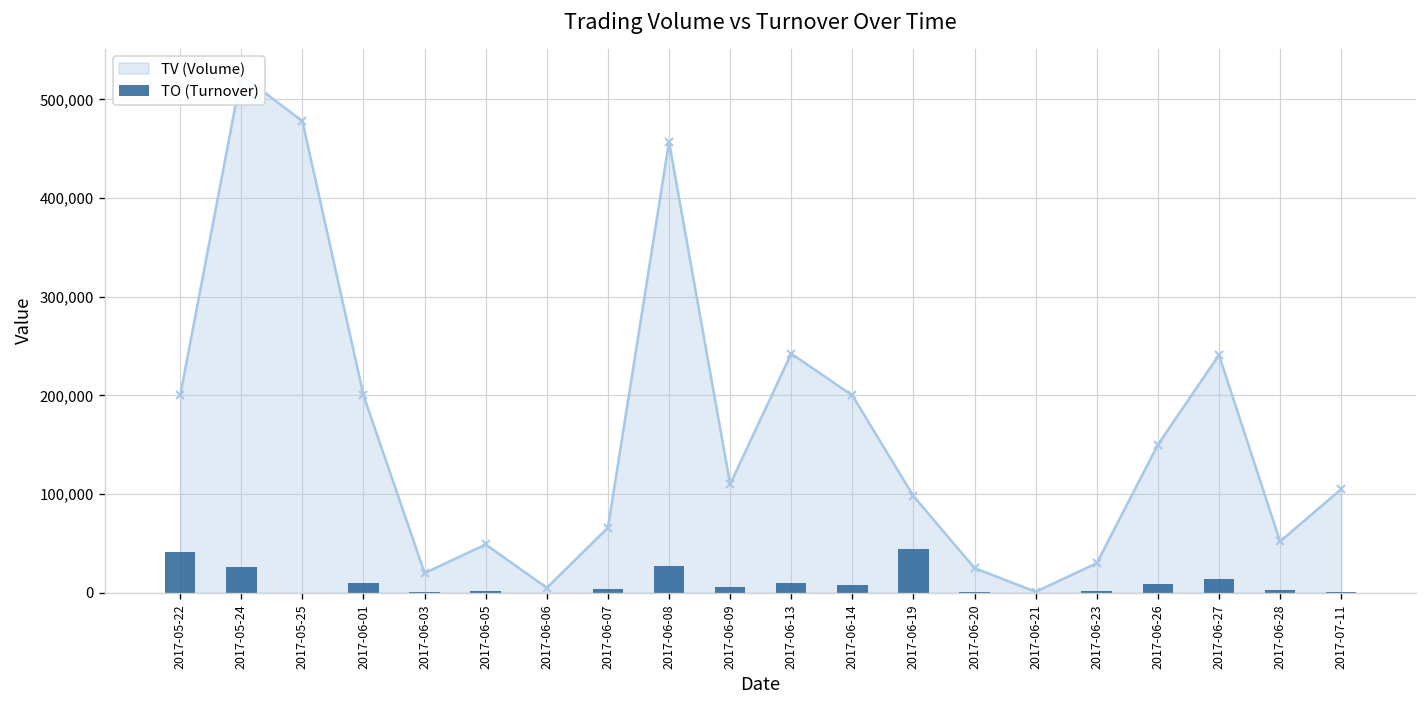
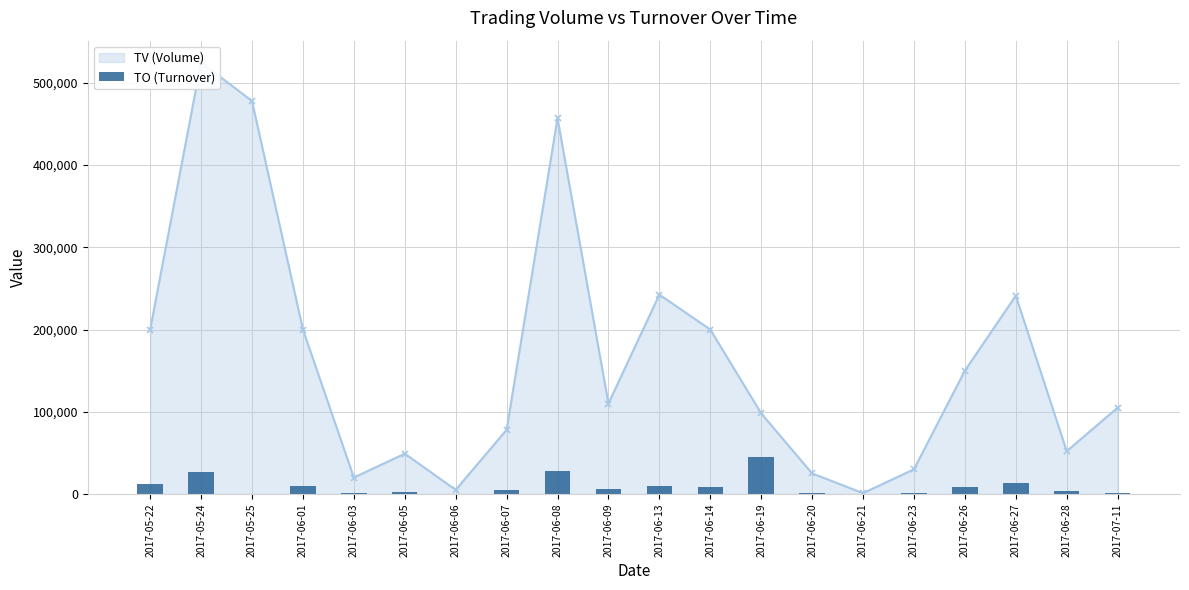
TO (Turnover), 2017-05-22: 40,000 -> 10,000
TV (Volume), 2017-06-07: 70,000 -> 80,000
